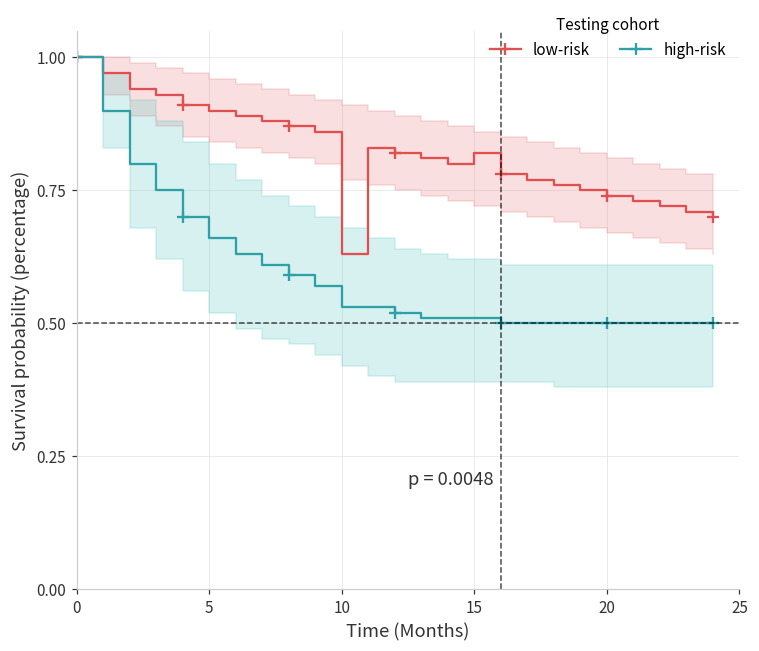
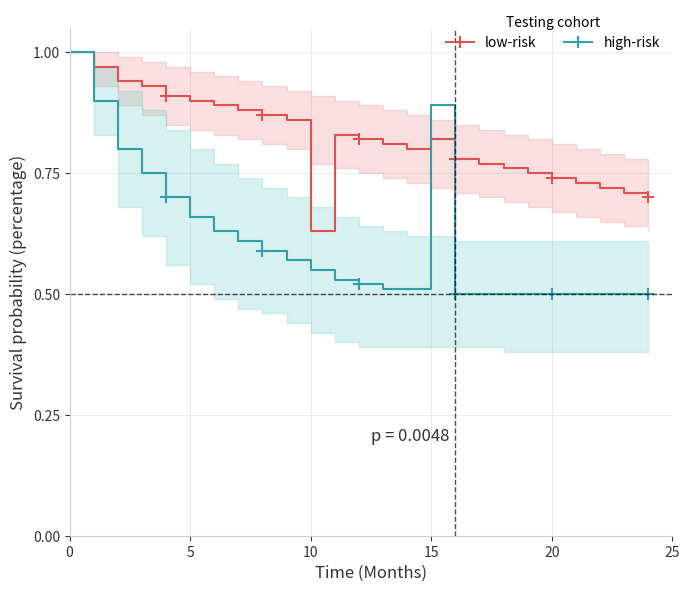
high-risk, 10: 0.53 -> 0.55
high-risk, 15: 0.51 -> 0.89
